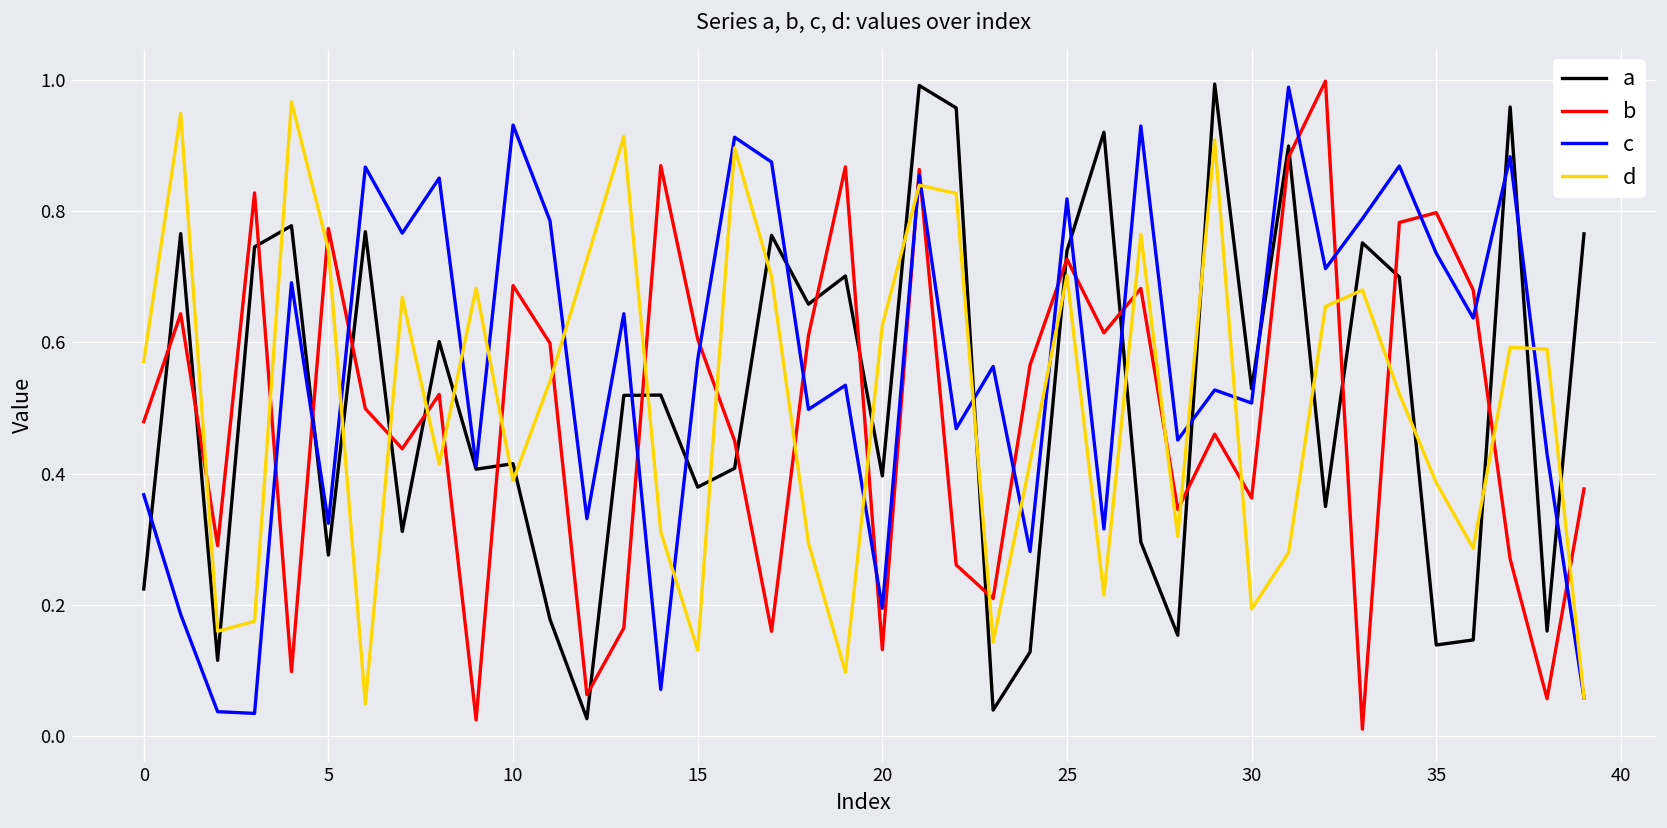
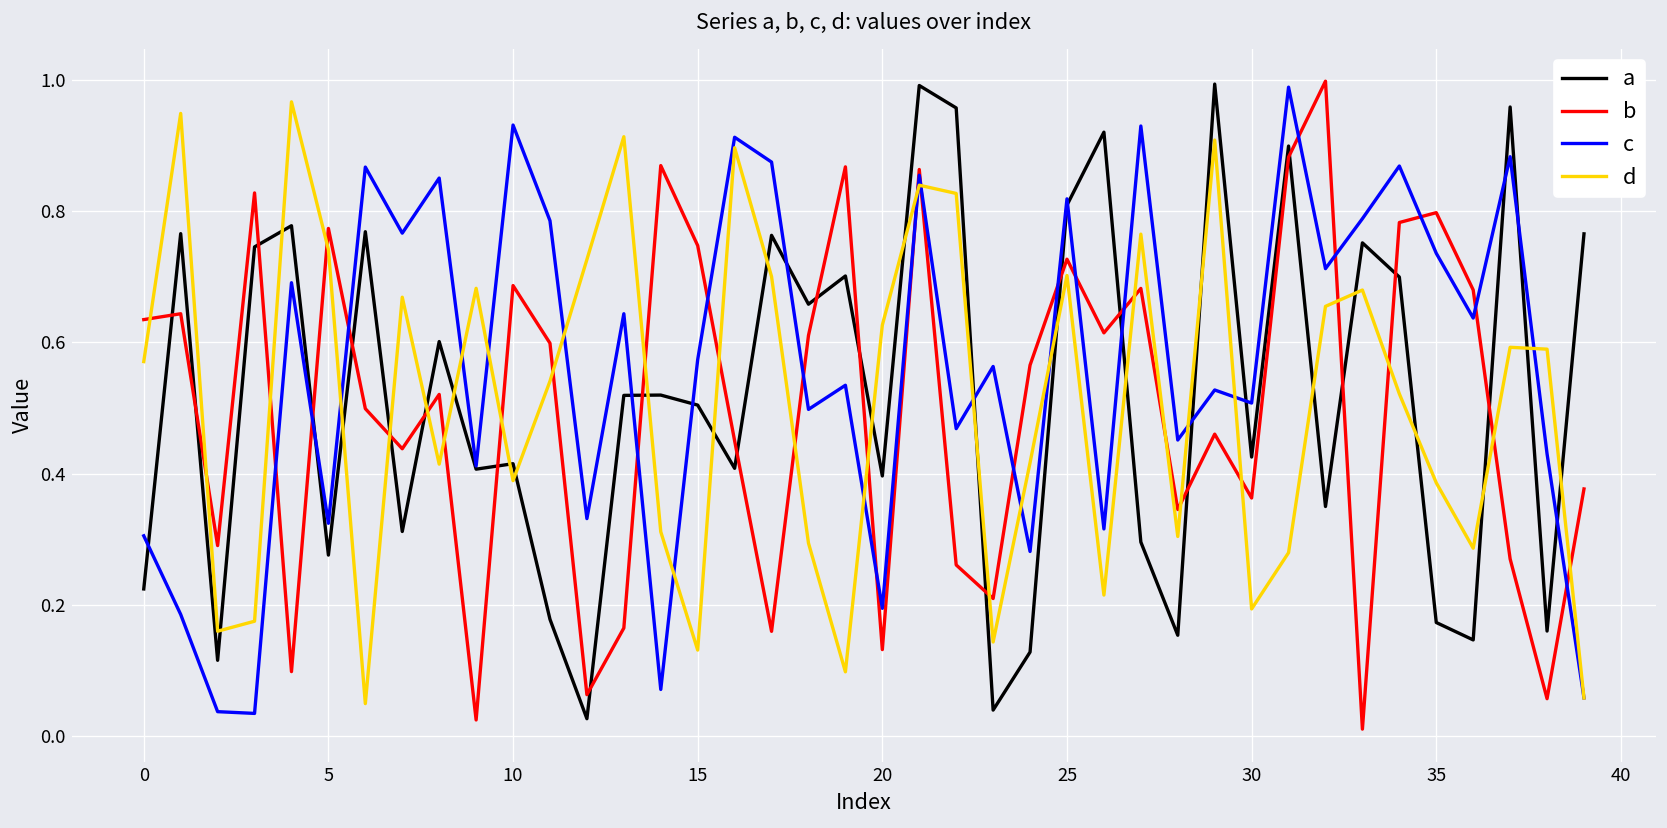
b, 0: 0.48 -> 0.63
c, 0: 0.37 -> 0.31
a, 15: 0.38 -> 0.50
b, 15: 0.60 -> 0.75
a, 25: 0.74 -> 0.81
a, 30: 0.53 -> 0.43
a, 35: 0.14 -> 0.17
